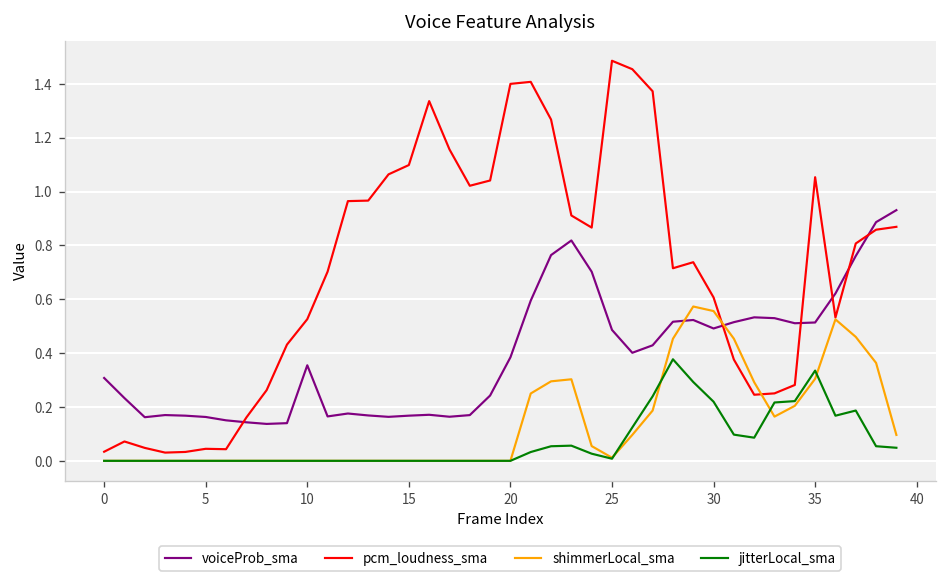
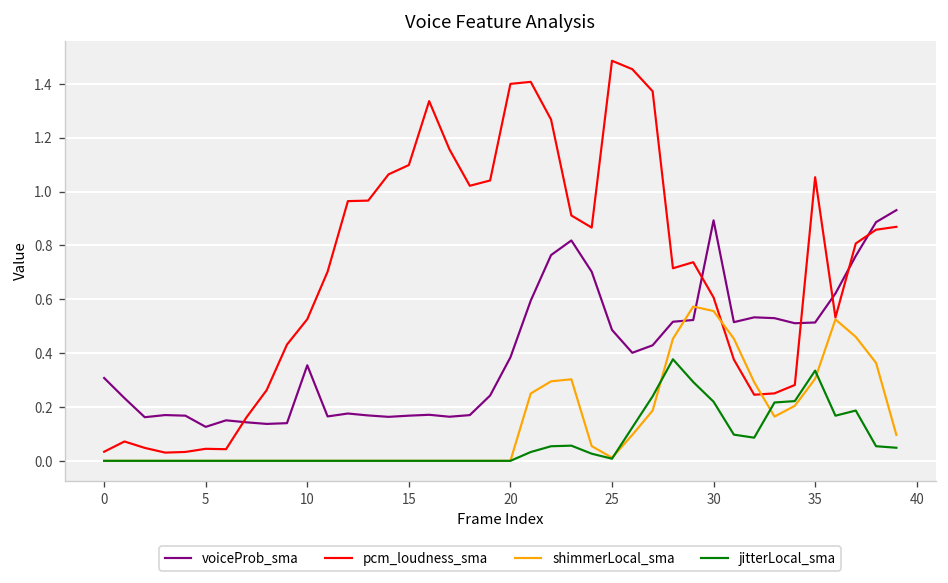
voiceProb_sma, 5: 0.16 -> 0.13
voiceProb_sma, 30: 0.49 -> 0.89
